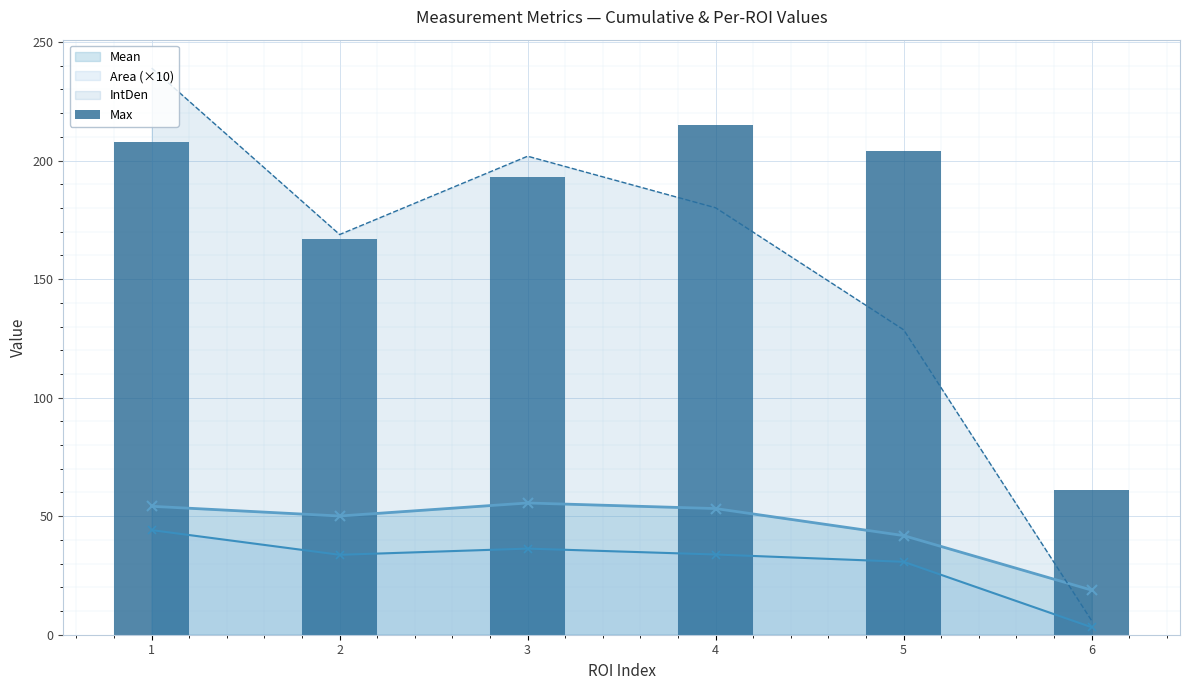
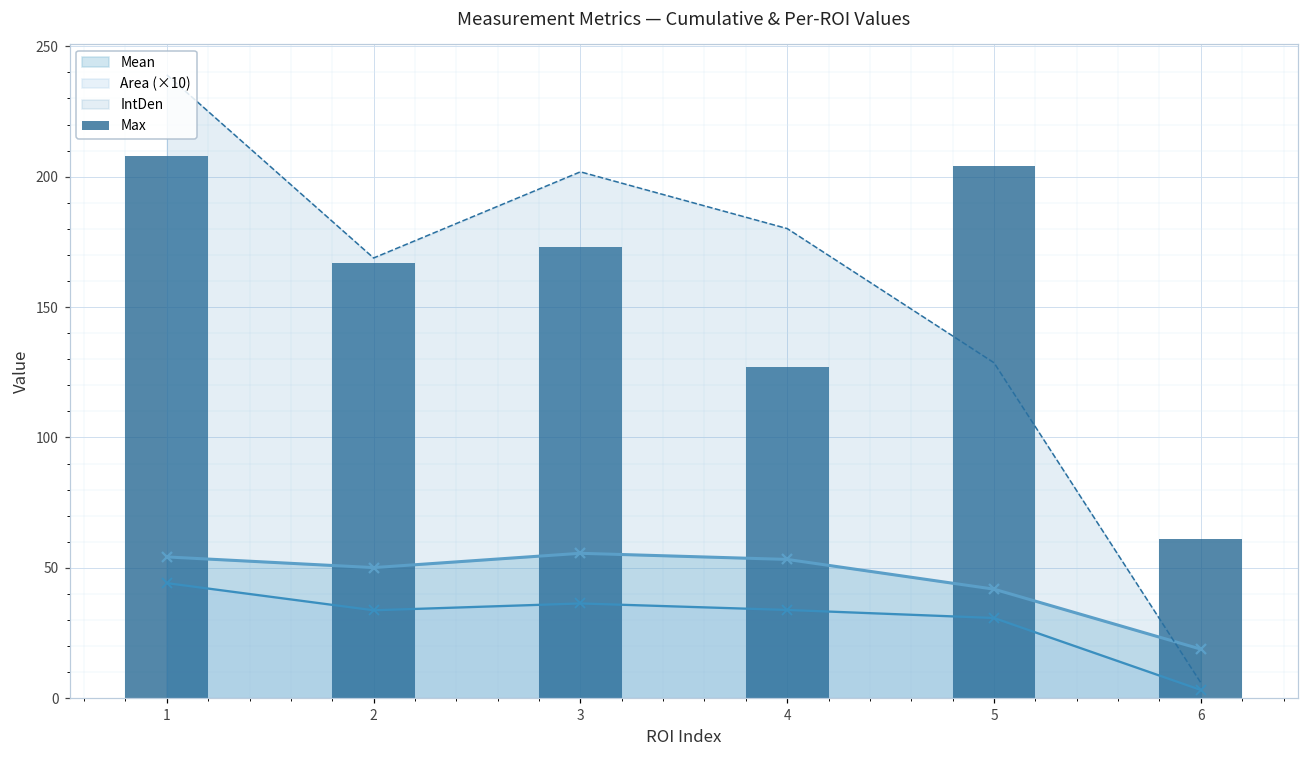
Max, 3: 193 -> 173
Max, 4: 215 -> 127
